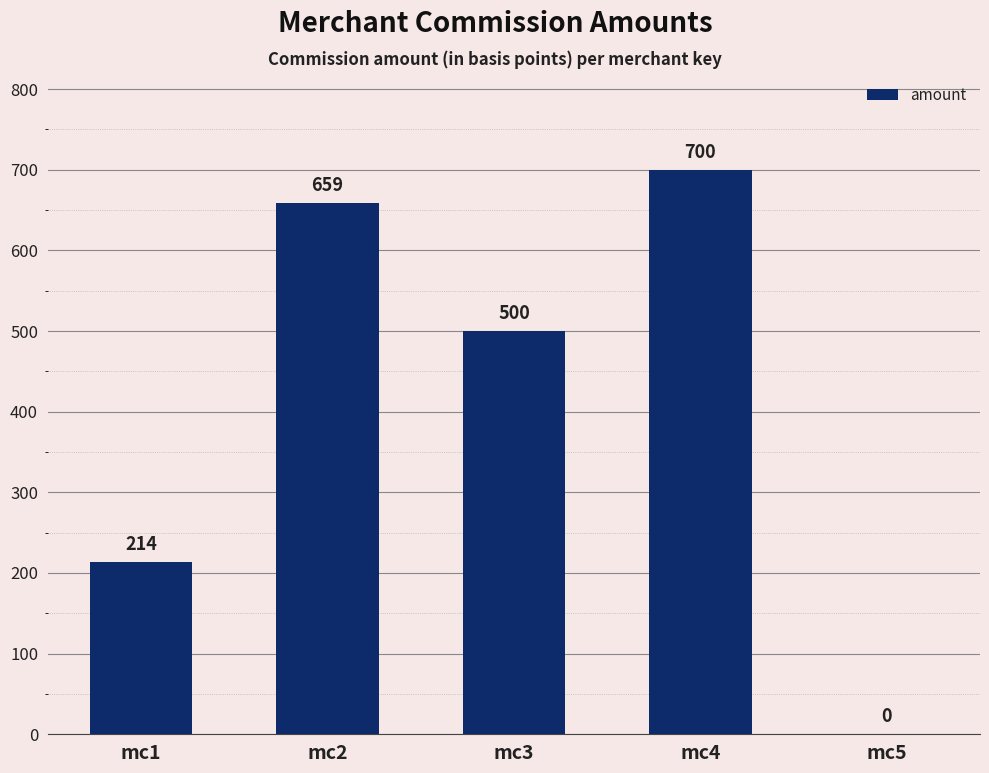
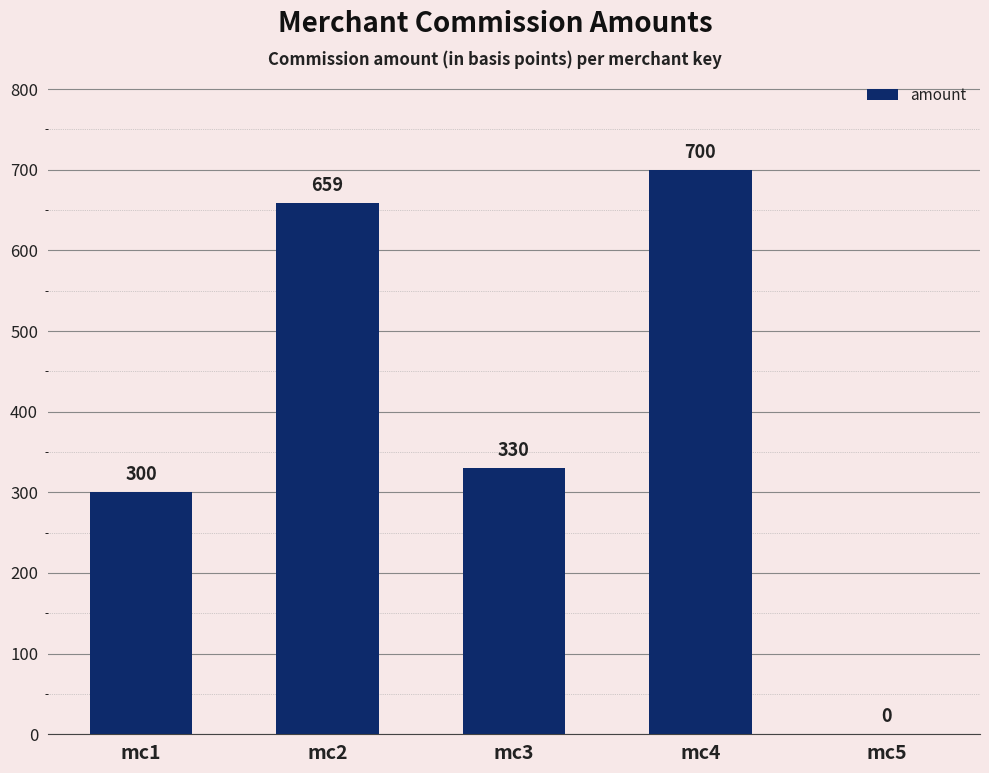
mc1: 214 -> 300
mc3: 500 -> 330
